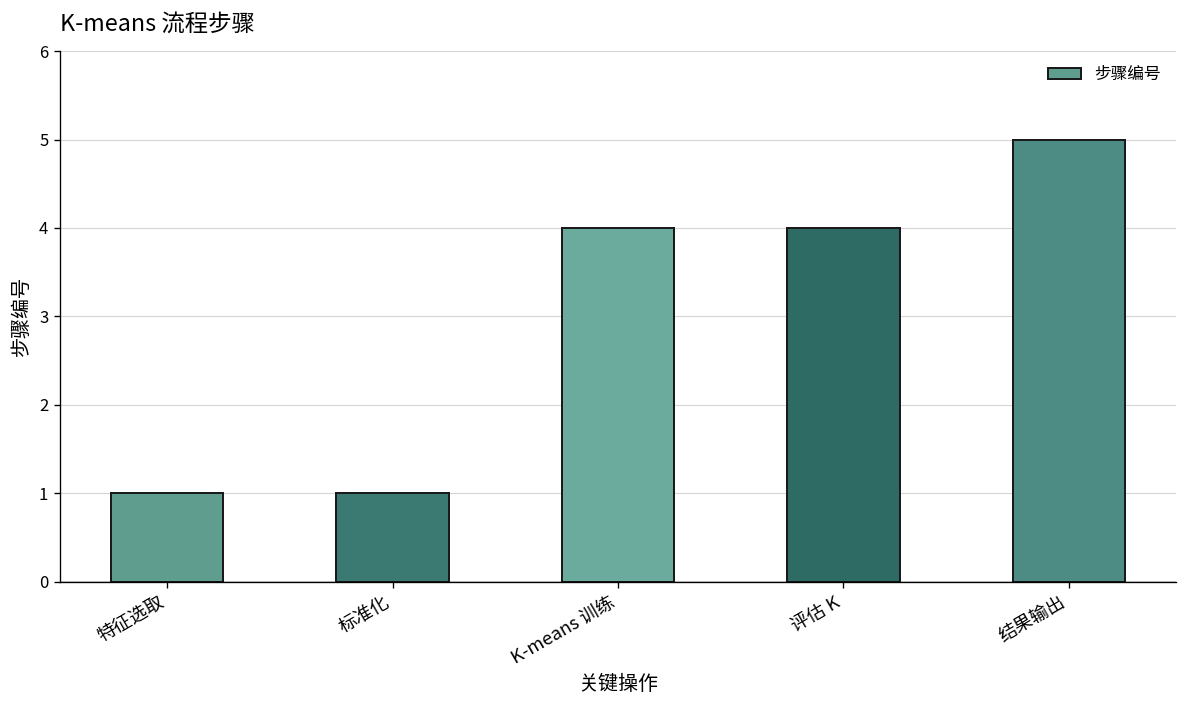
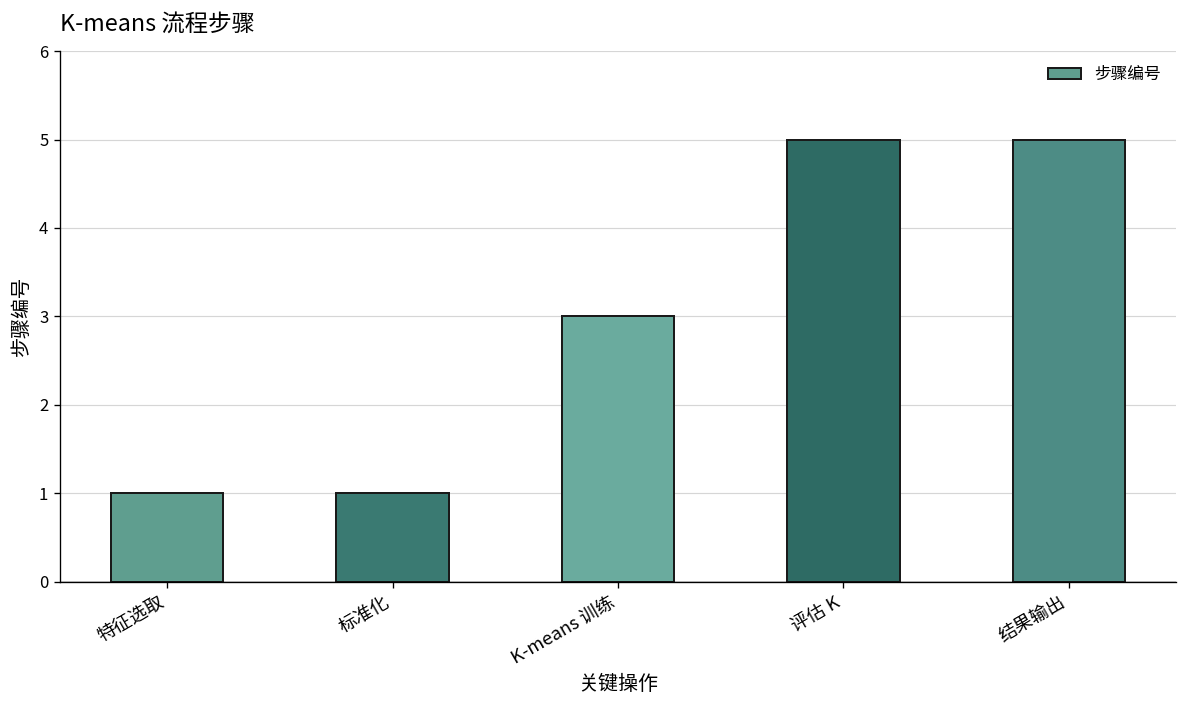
K-means 训练: 4 -> 3
评估 K: 4 -> 5
